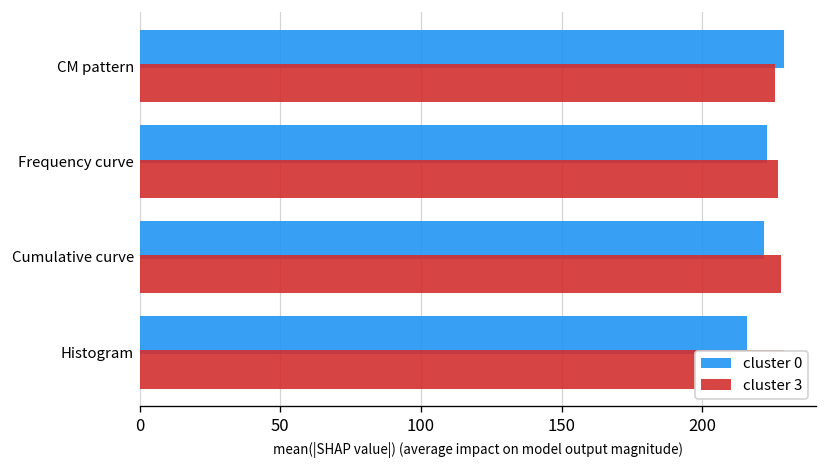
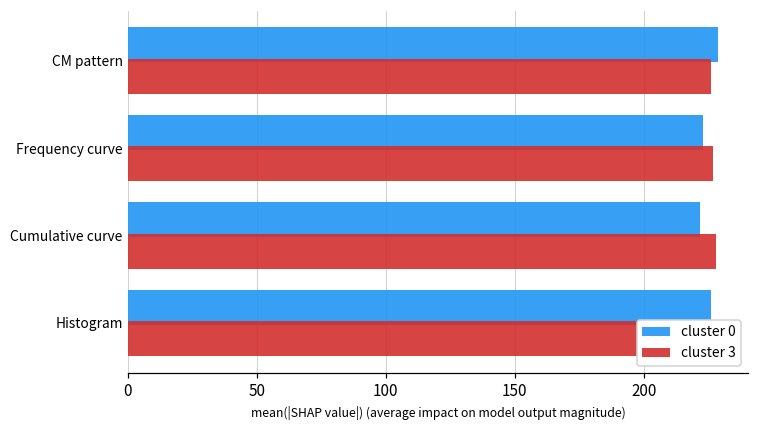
cluster 0, Histogram: 216 -> 226
